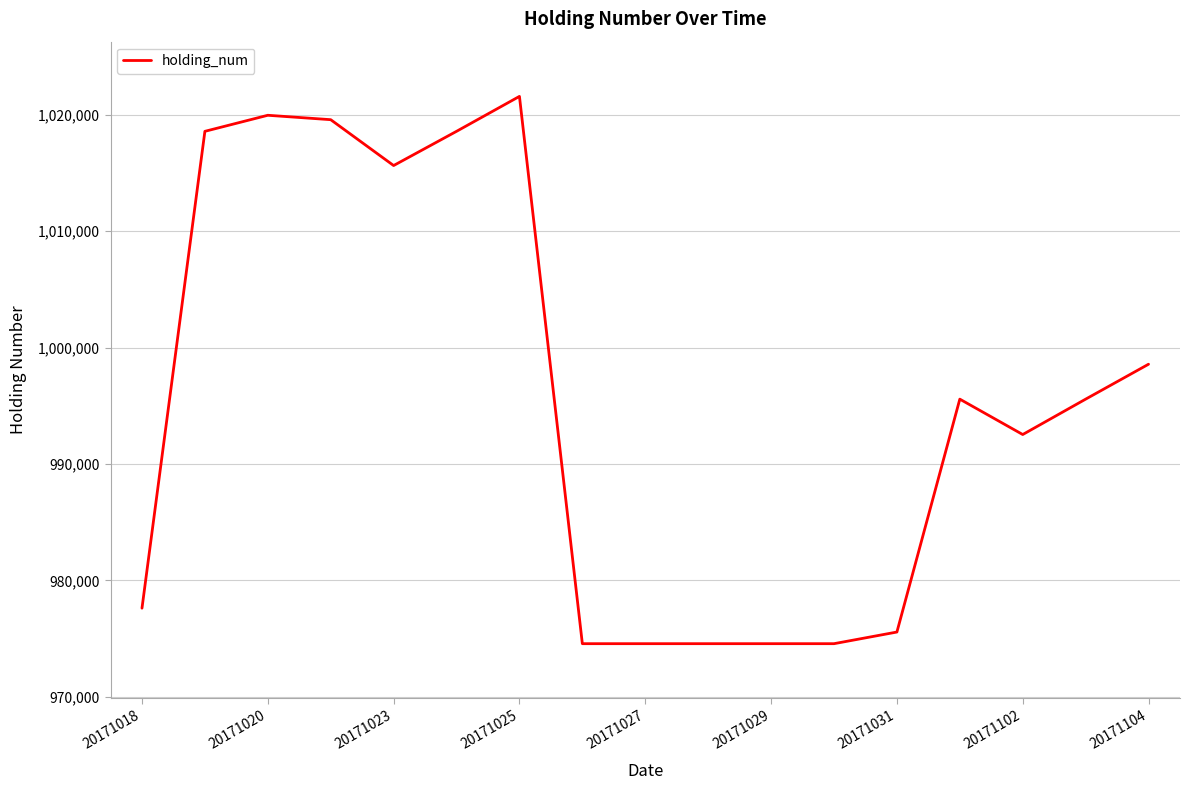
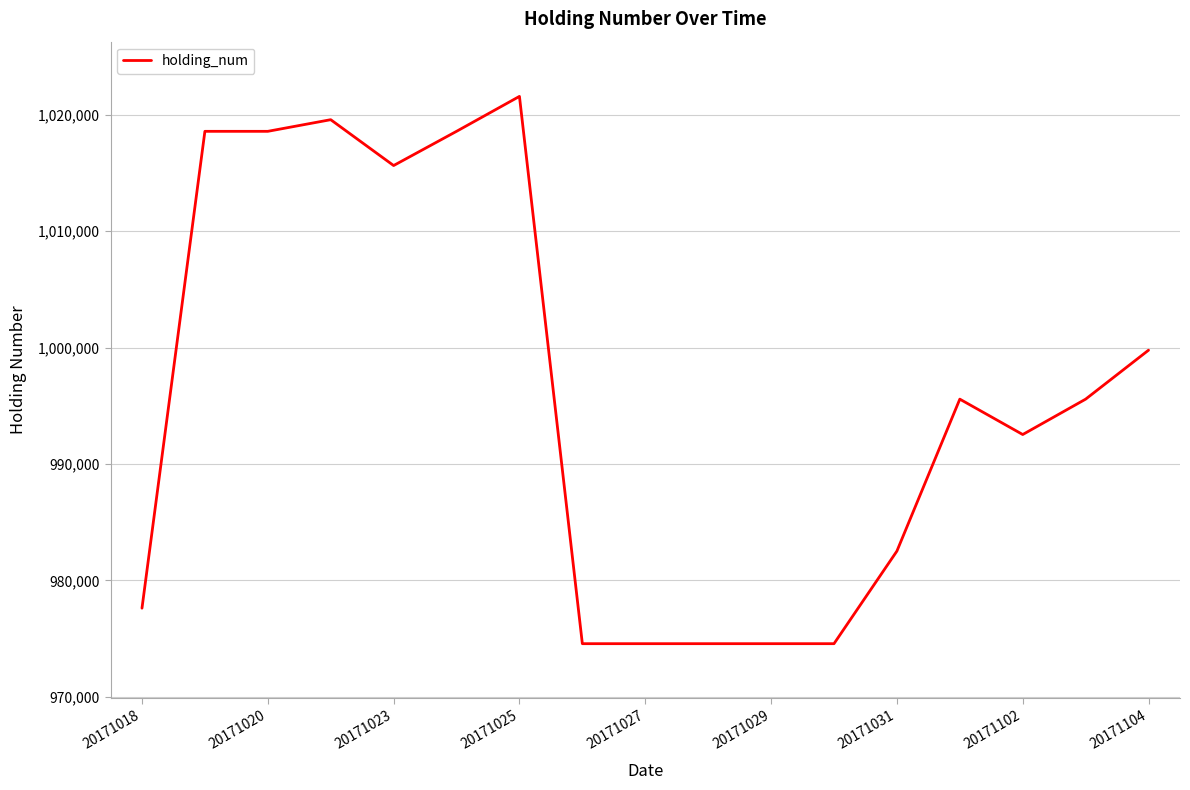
20171020: 1,020,000 -> 1,018,600
20171031: 975,600 -> 982,500
20171104: 998,600 -> 999,800
